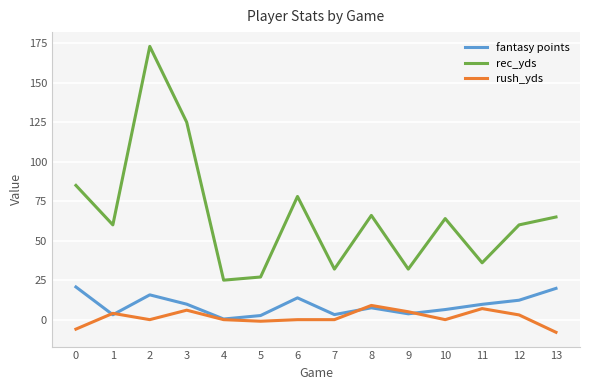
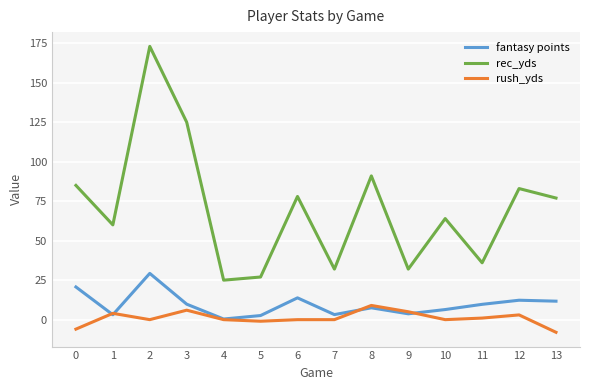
fantasy points, 2: 16 -> 29
rec_yds, 8: 66 -> 91
rush_yds, 11: 7 -> 1
rec_yds, 12: 60 -> 83
fantasy points, 13: 20 -> 12
rec_yds, 13: 65 -> 77
